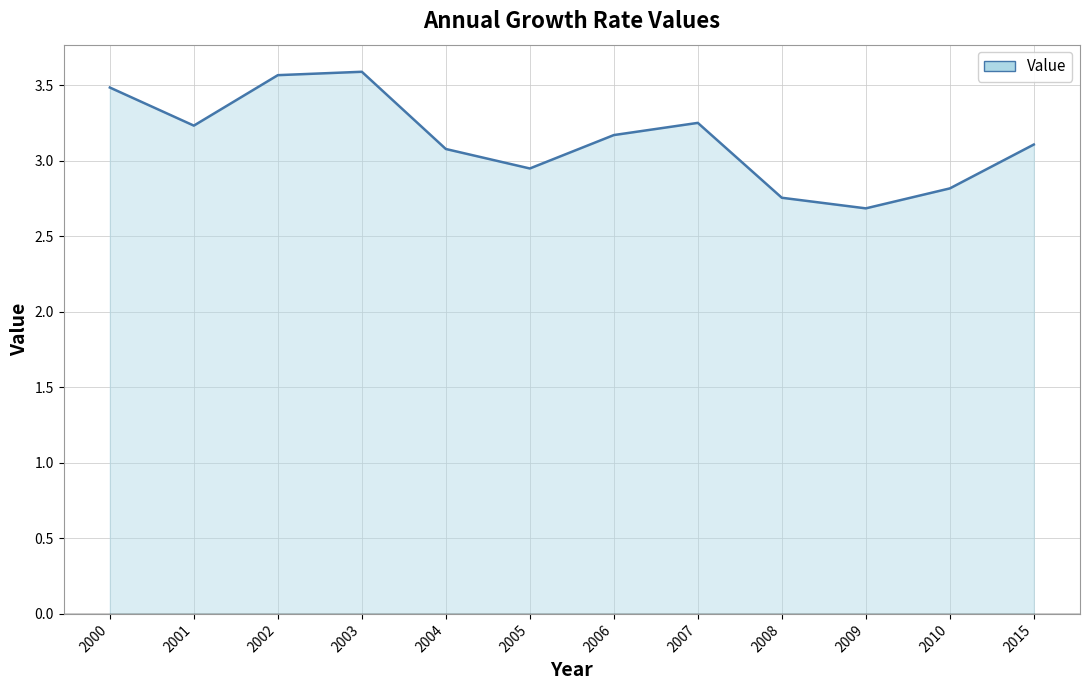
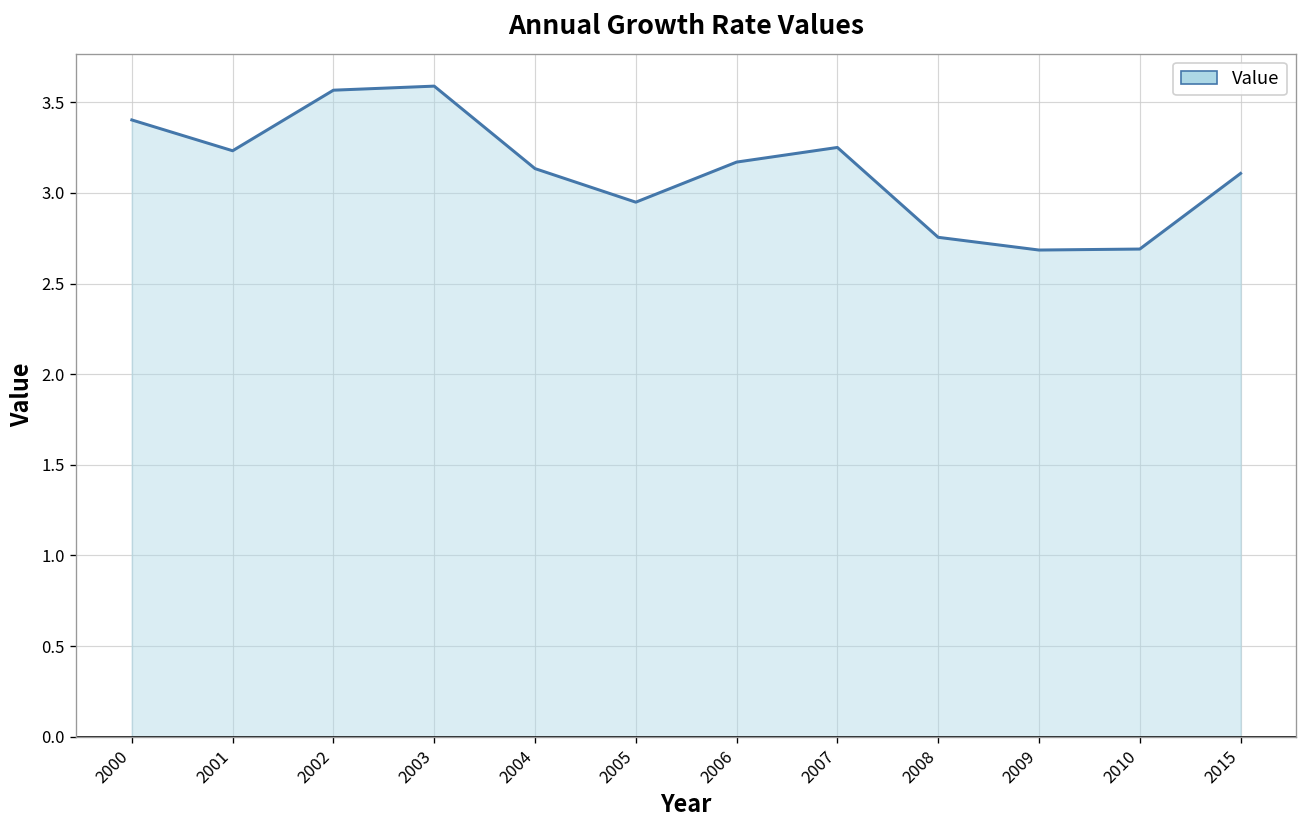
2000: 3.49 -> 3.40
2004: 3.08 -> 3.13
2010: 2.82 -> 2.69
